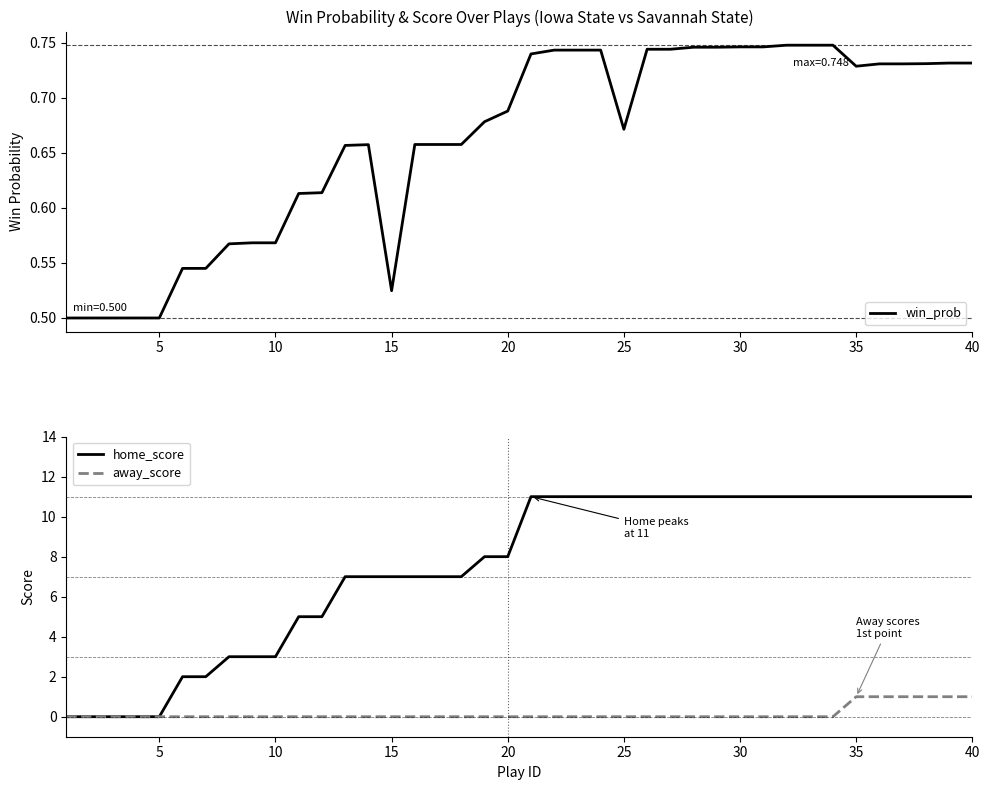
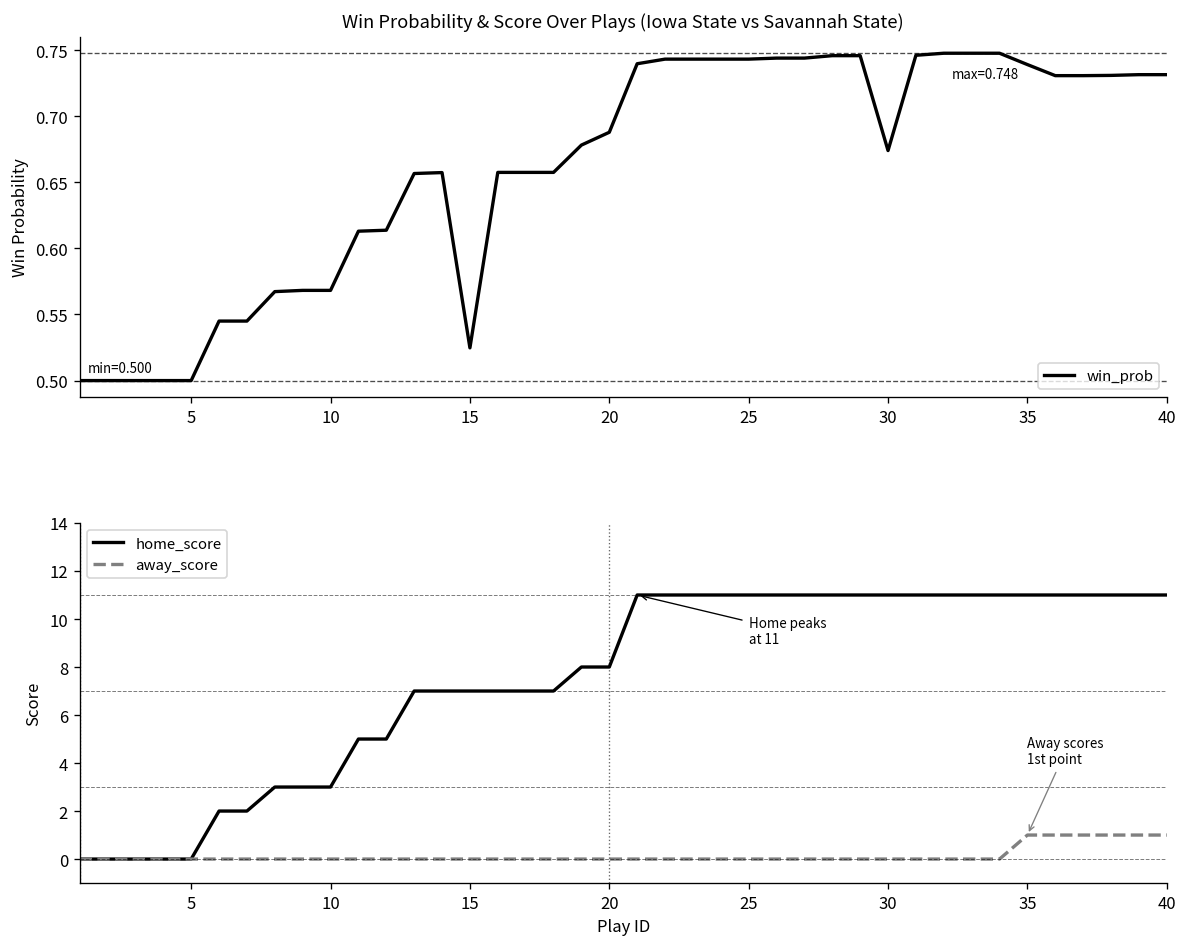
Win Probability & Score Over Plays (Iowa State vs Savannah State), 25: 0.671 -> 0.743
Win Probability & Score Over Plays (Iowa State vs Savannah State), 30: 0.746 -> 0.674
Win Probability & Score Over Plays (Iowa State vs Savannah State), 35: 0.728 -> 0.739
